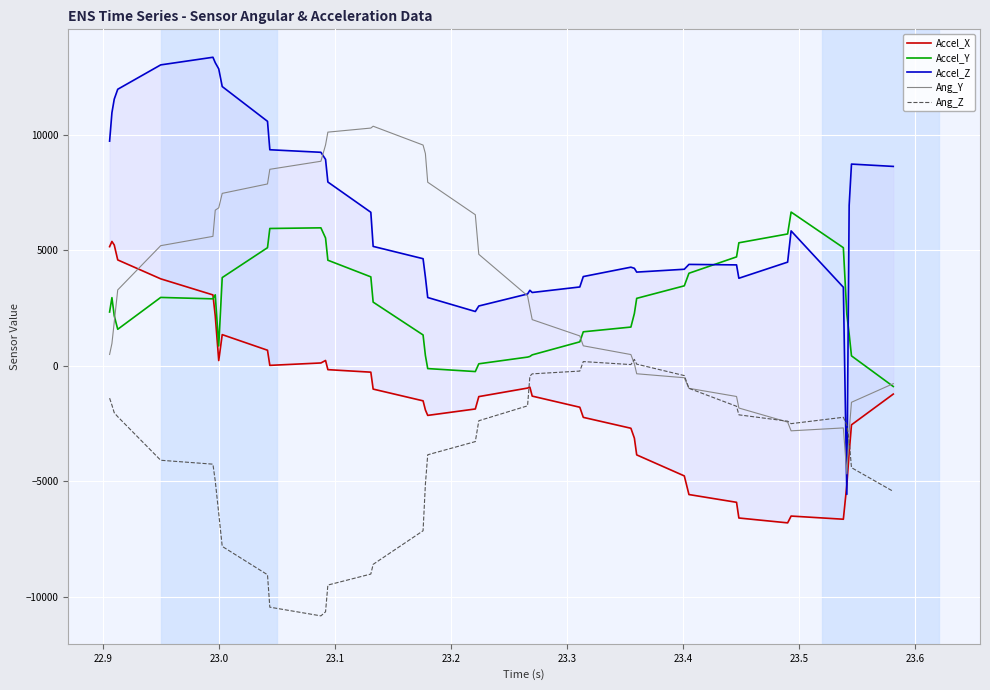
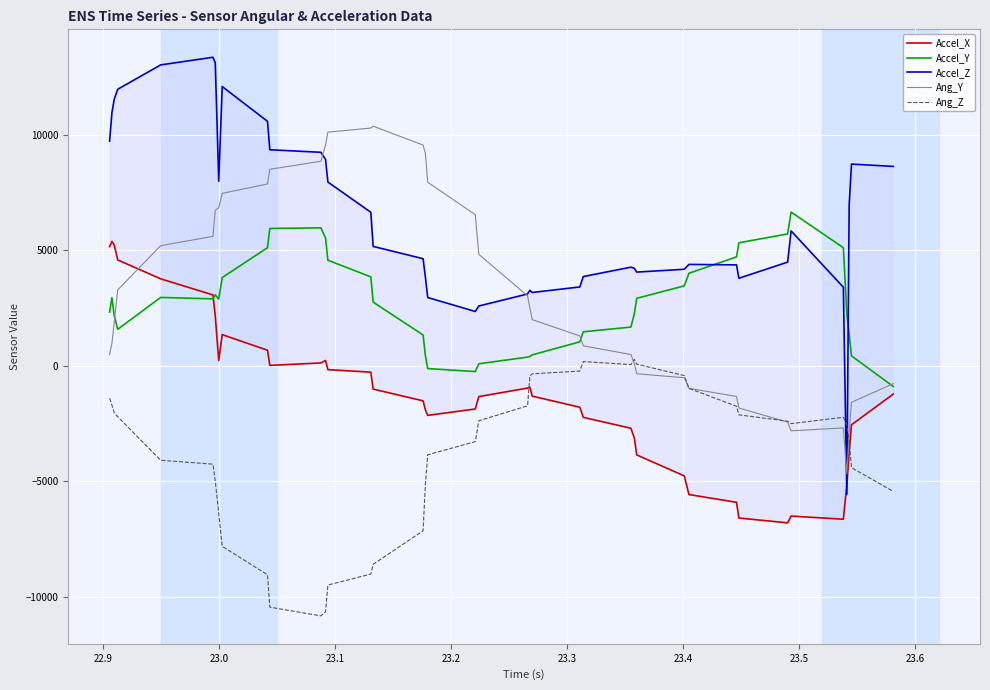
Accel_Y, 23.0: 900 -> 2900
Accel_Z, 23.0: 12800 -> 8000
